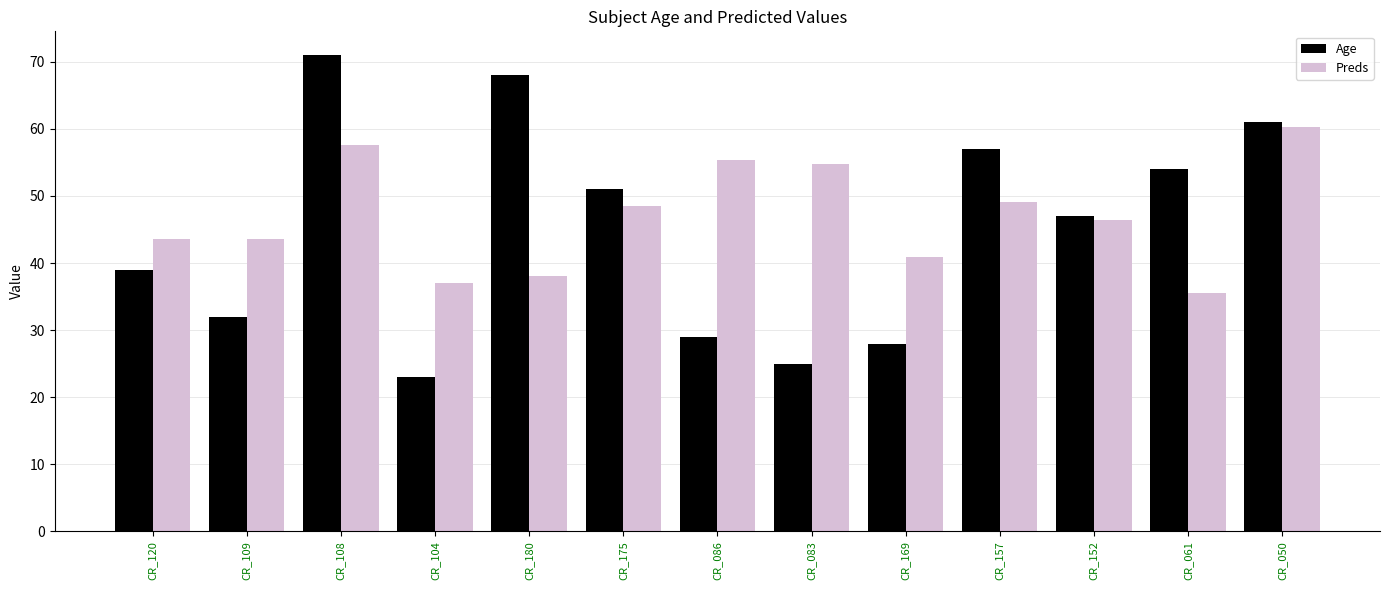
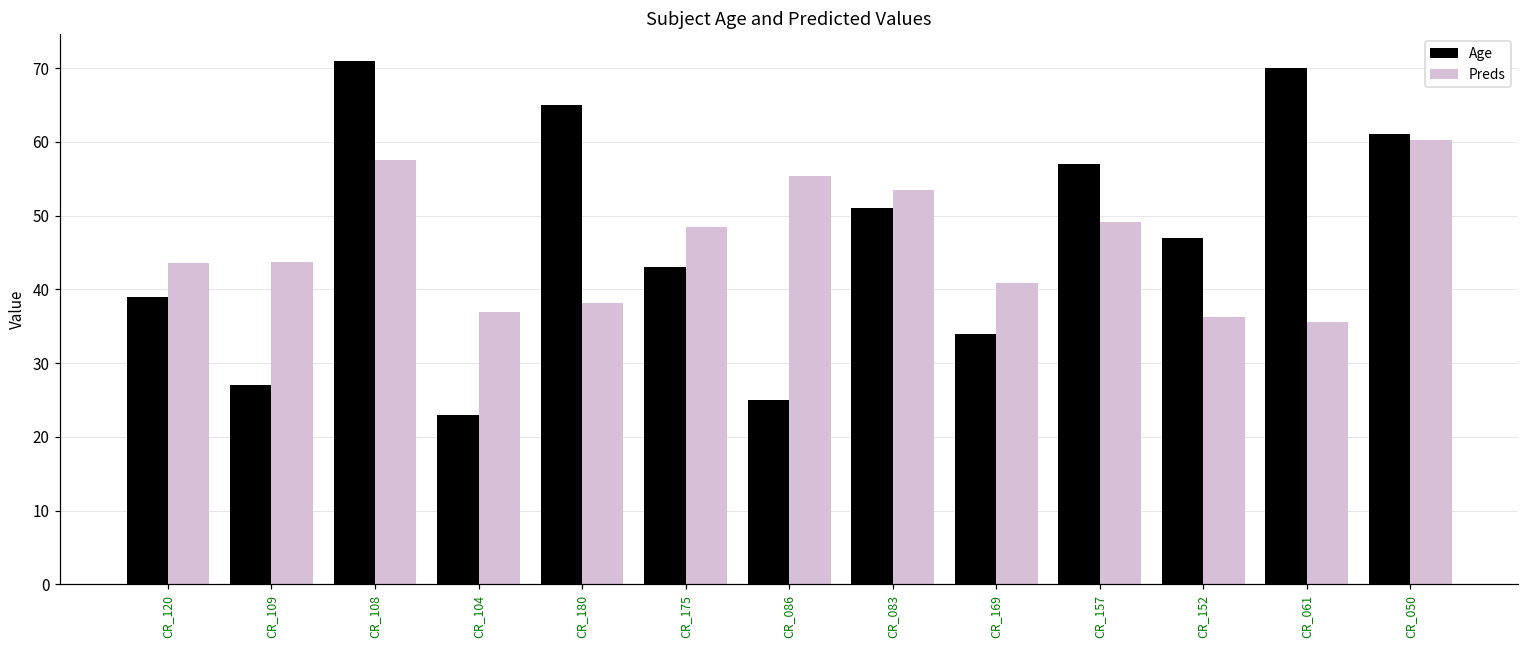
Age, CR_109: 32 -> 27
Age, CR_180: 68 -> 65
Age, CR_175: 51 -> 43
Age, CR_086: 29 -> 25
Age, CR_083: 25 -> 51
Preds, CR_083: 55 -> 53
Age, CR_169: 28 -> 34
Preds, CR_152: 46 -> 36
Age, CR_061: 54 -> 70
